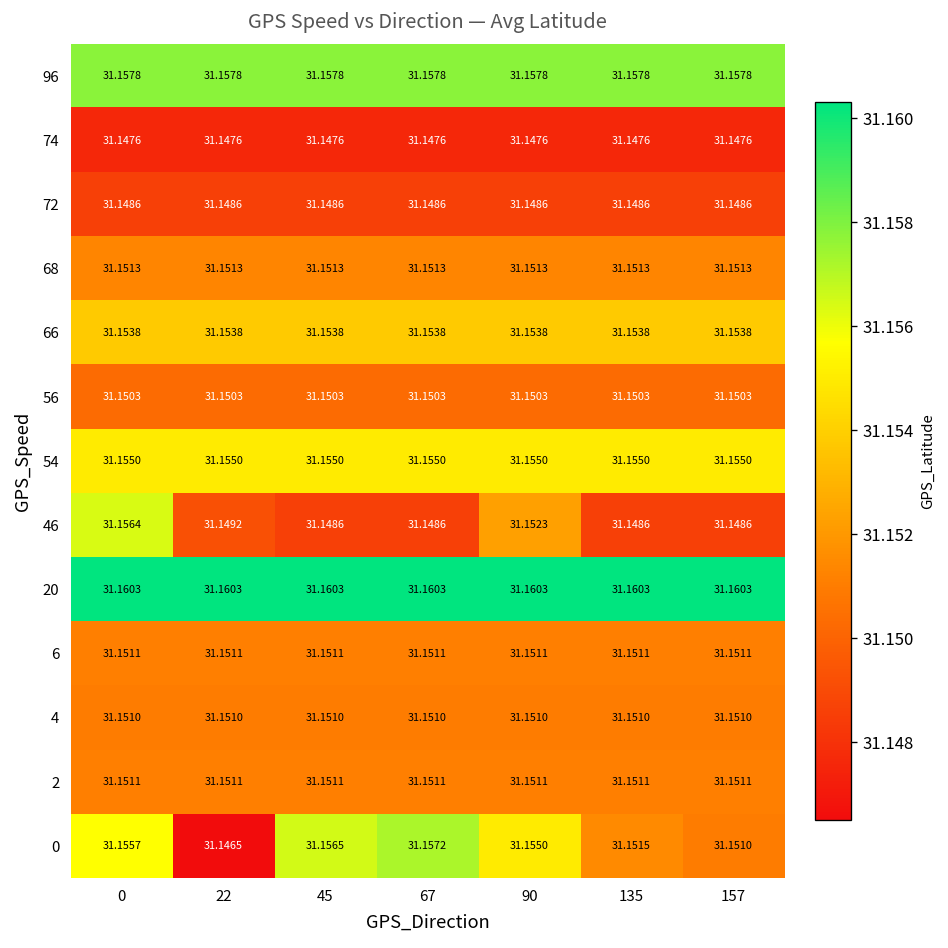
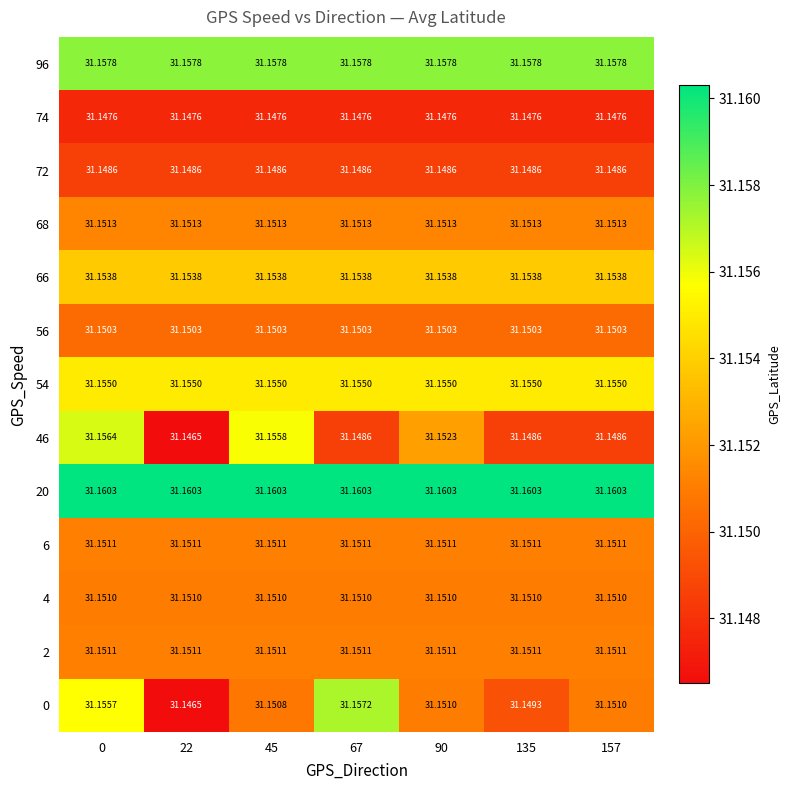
46, 22: 31.1492 -> 31.1465
46, 45: 31.1486 -> 31.1558
0, 45: 31.1565 -> 31.1508
0, 90: 31.1550 -> 31.1510
0, 135: 31.1515 -> 31.1493
